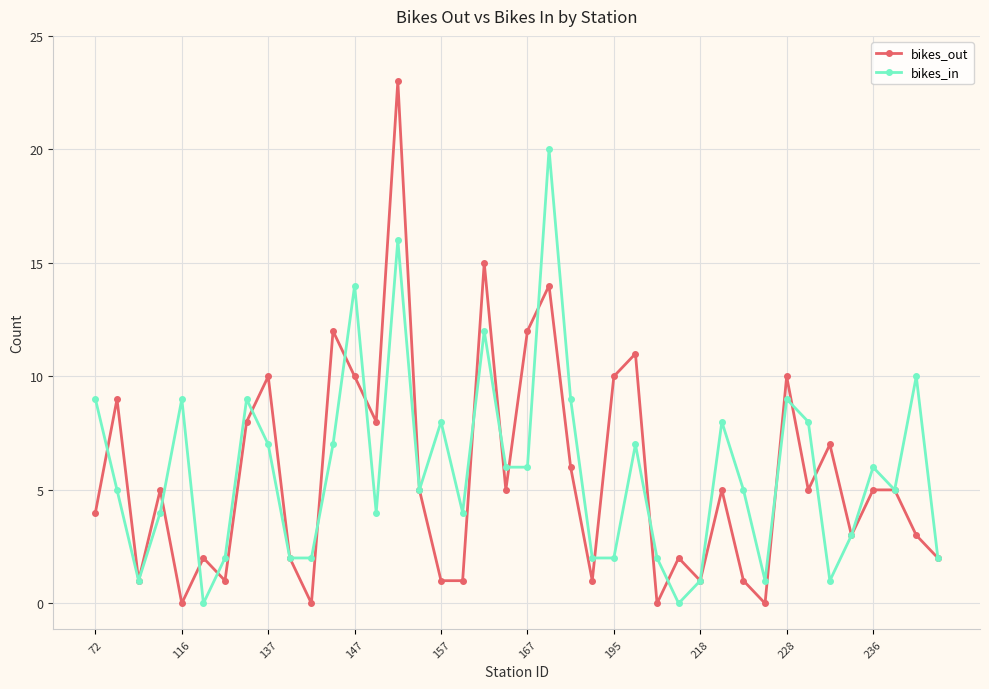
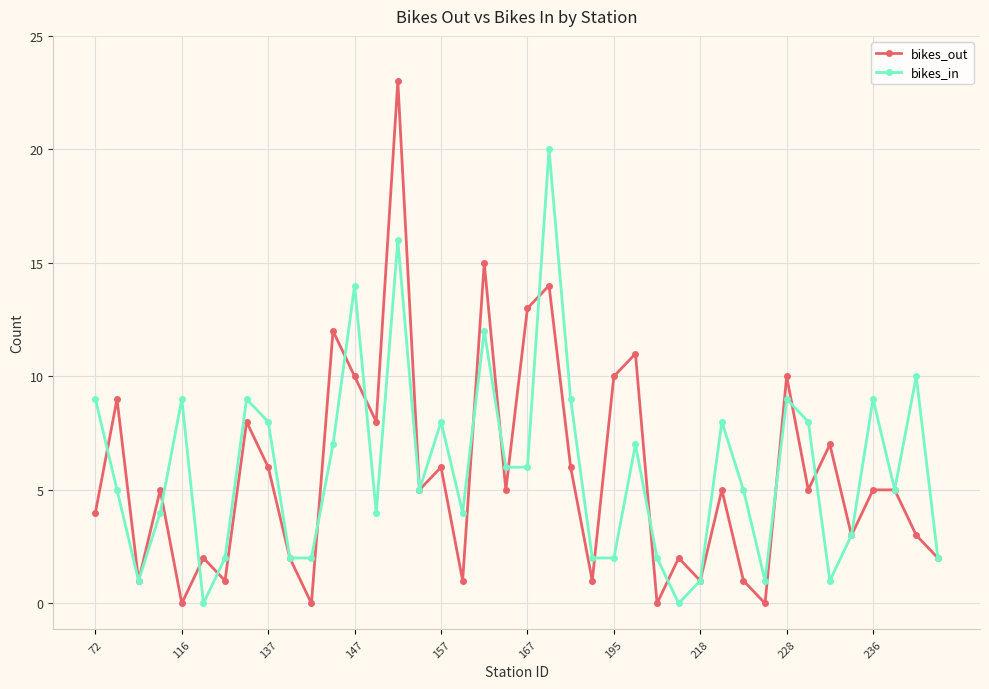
bikes_out, 137: 10 -> 6
bikes_in, 137: 7 -> 8
bikes_out, 157: 1 -> 6
bikes_out, 167: 12 -> 13
bikes_in, 236: 6 -> 9
